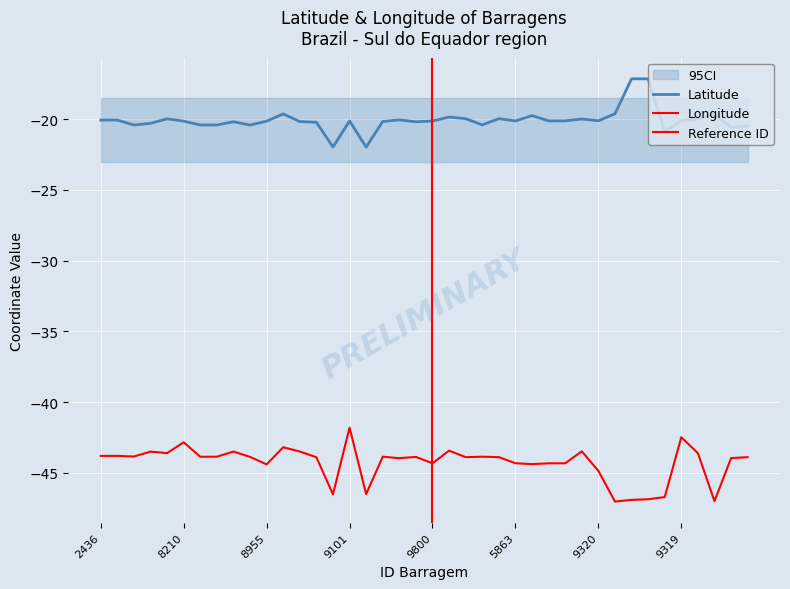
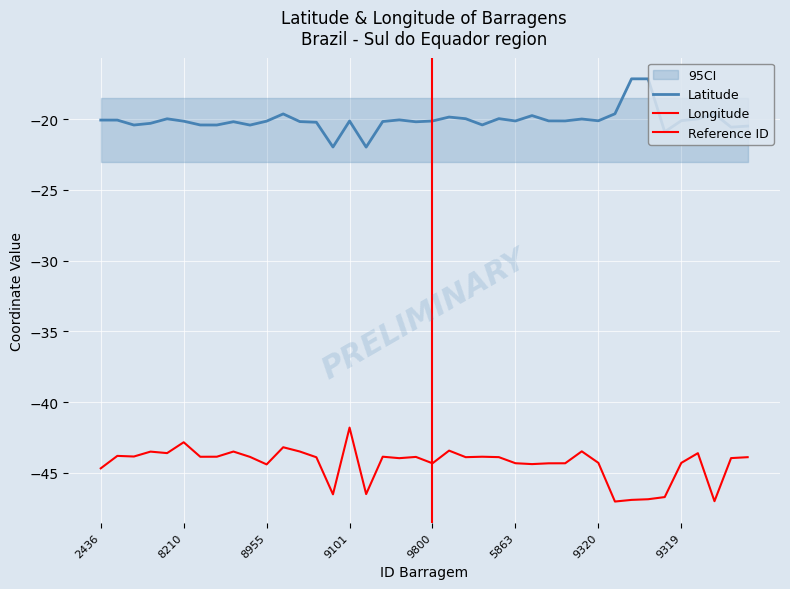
Longitude, 2436: -43.8 -> -44.7
Longitude, 9320: -44.9 -> -44.3
Longitude, 9319: -42.5 -> -44.3
